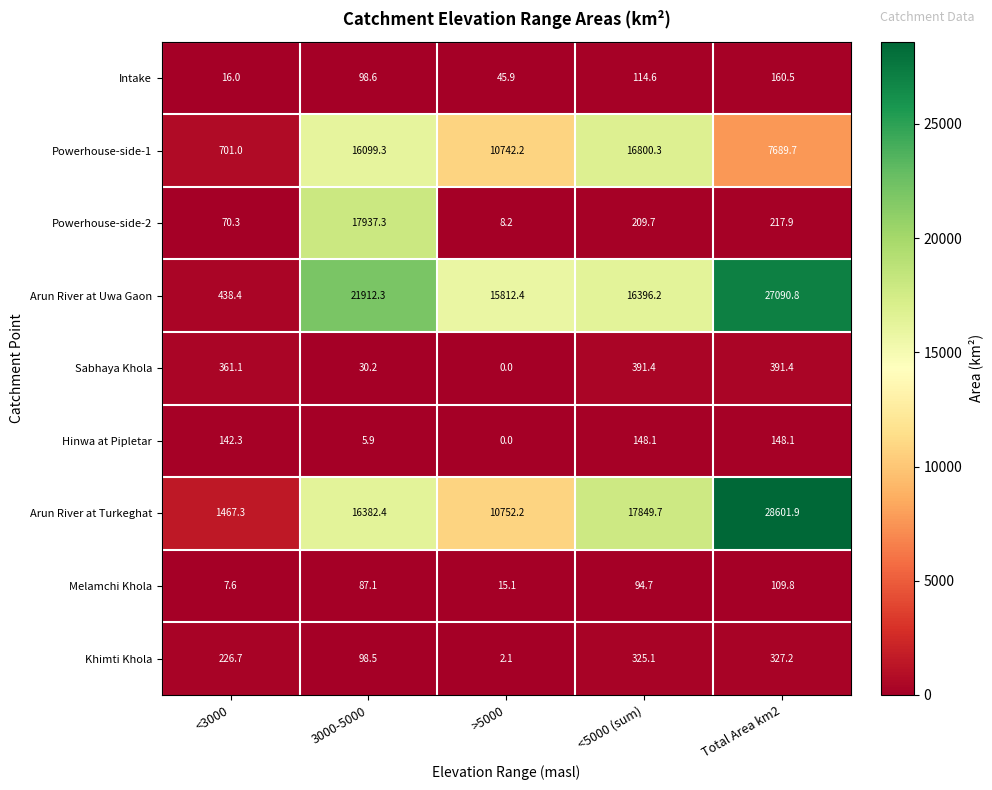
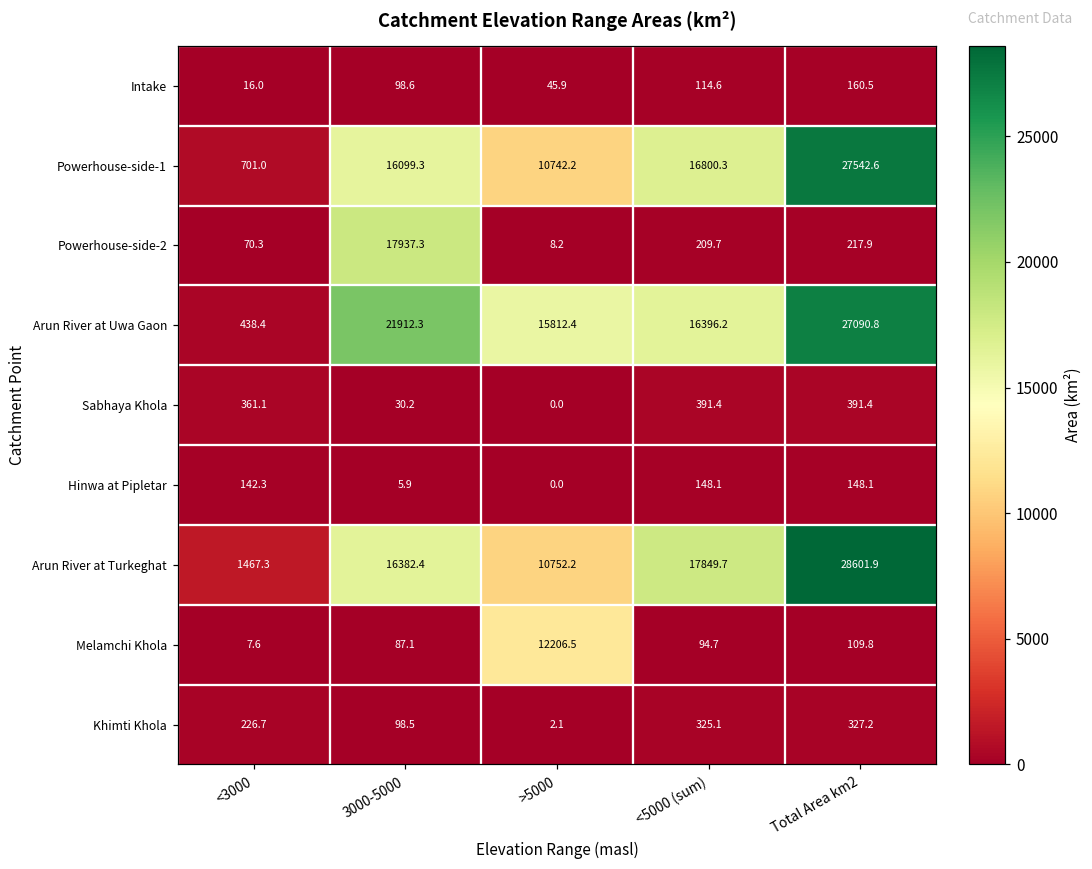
Powerhouse-side-1, Total Area km2: 7689.7 -> 27542.6
Melamchi Khola, >5000: 15.1 -> 12206.5
